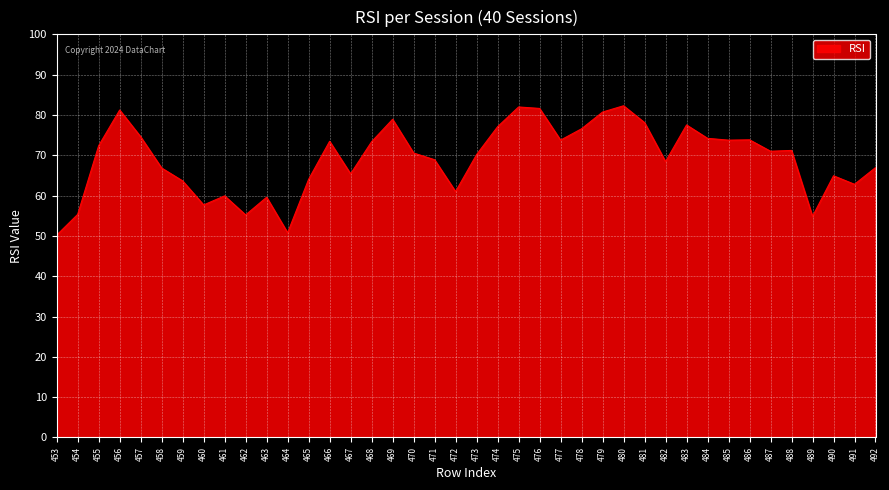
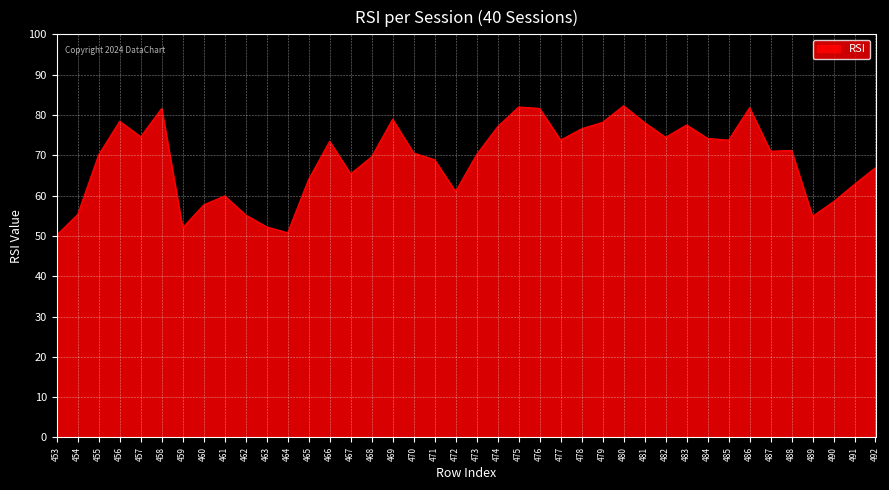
455: 72 -> 70
456: 81 -> 78
458: 67 -> 82
459: 64 -> 52
463: 60 -> 52
468: 73 -> 70
479: 81 -> 78
482: 68 -> 74
486: 74 -> 82
490: 65 -> 58
